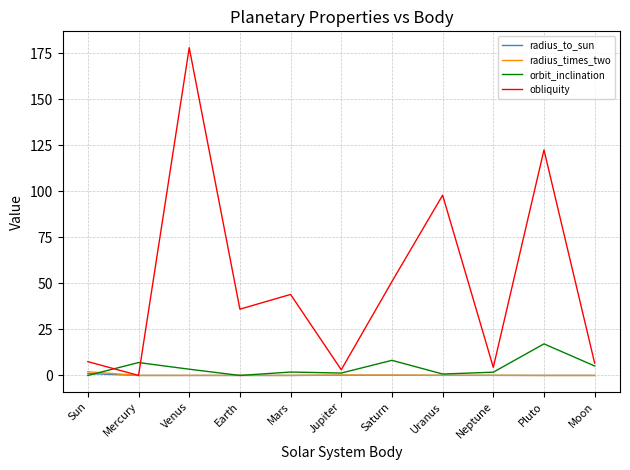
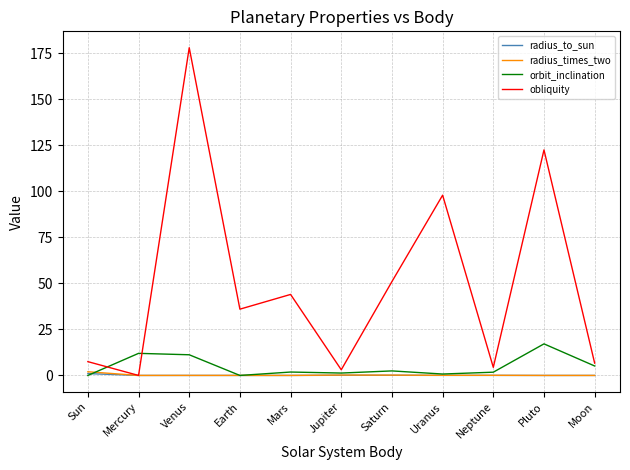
orbit_inclination, Mercury: 7 -> 12
orbit_inclination, Venus: 3 -> 11
orbit_inclination, Saturn: 8 -> 2
